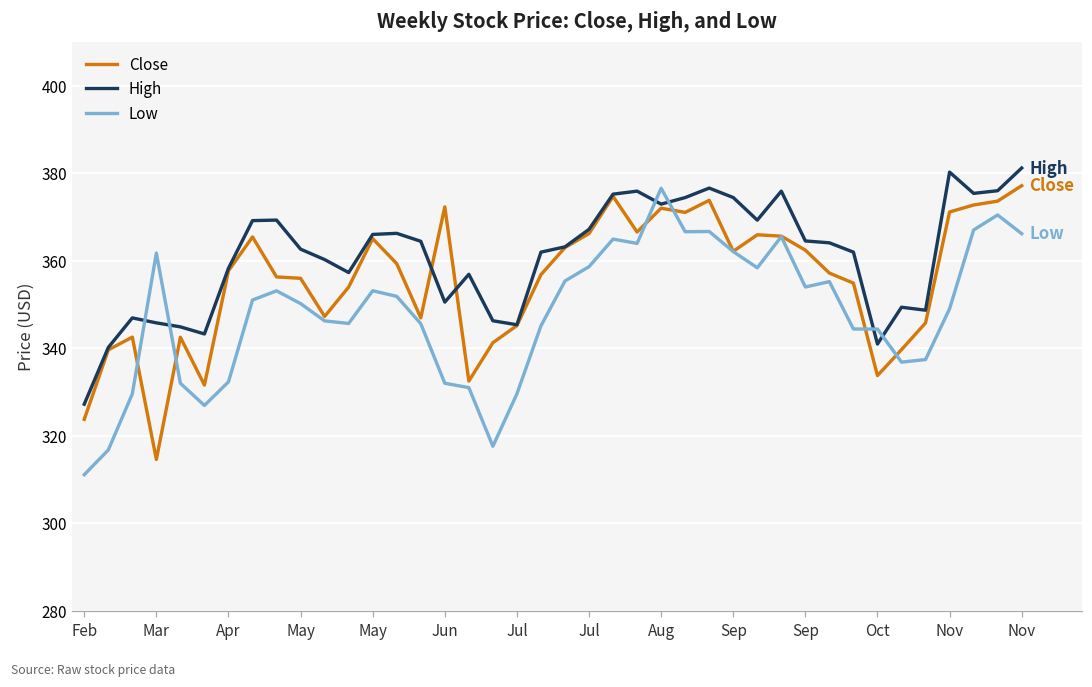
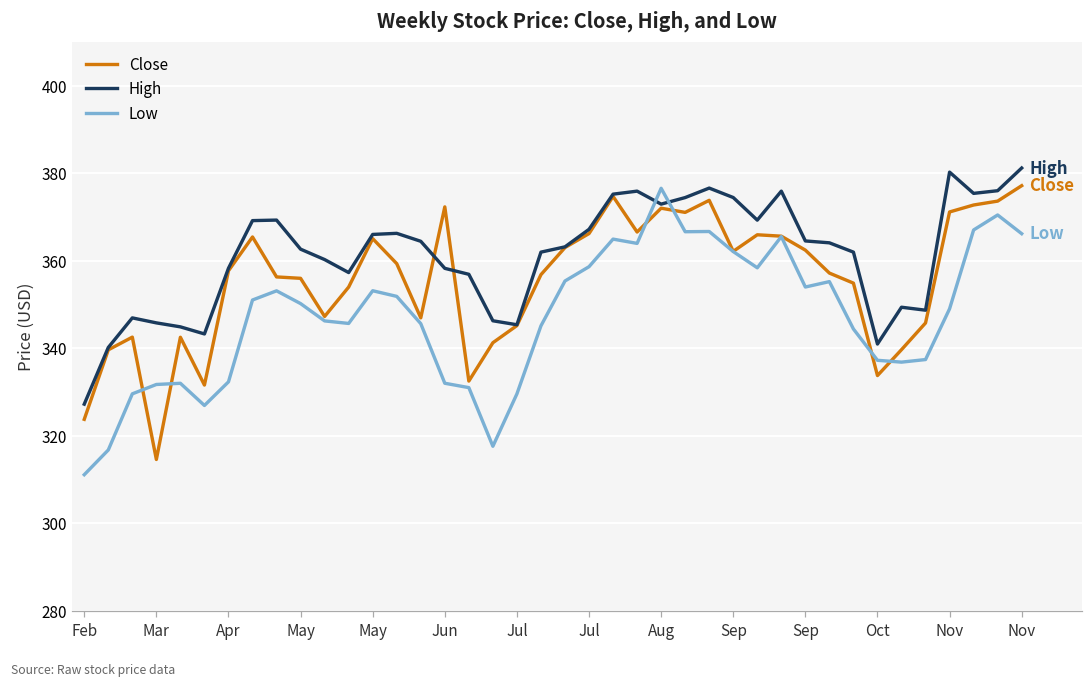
Low, Mar: 362 -> 332
High, Jun: 351 -> 358
Low, Oct: 344 -> 337
